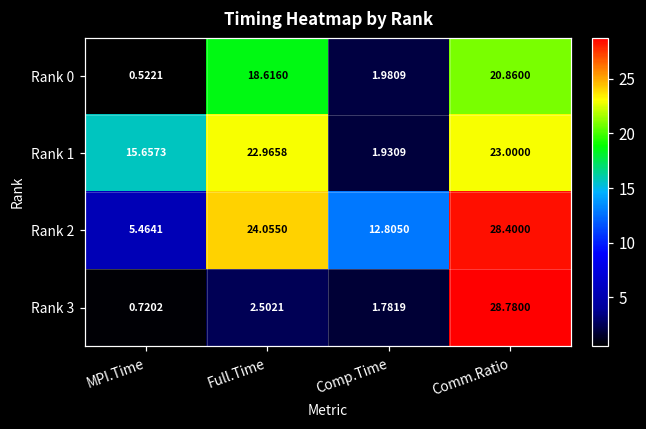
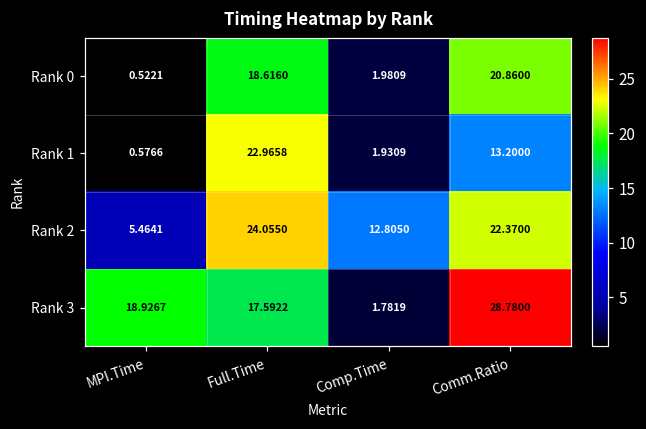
Rank 1, MPI.Time: 15.6573 -> 0.5766
Rank 1, Comm.Ratio: 23.0000 -> 13.2000
Rank 2, Comm.Ratio: 28.4000 -> 22.3700
Rank 3, MPI.Time: 0.7202 -> 18.9267
Rank 3, Full.Time: 2.5021 -> 17.5922
